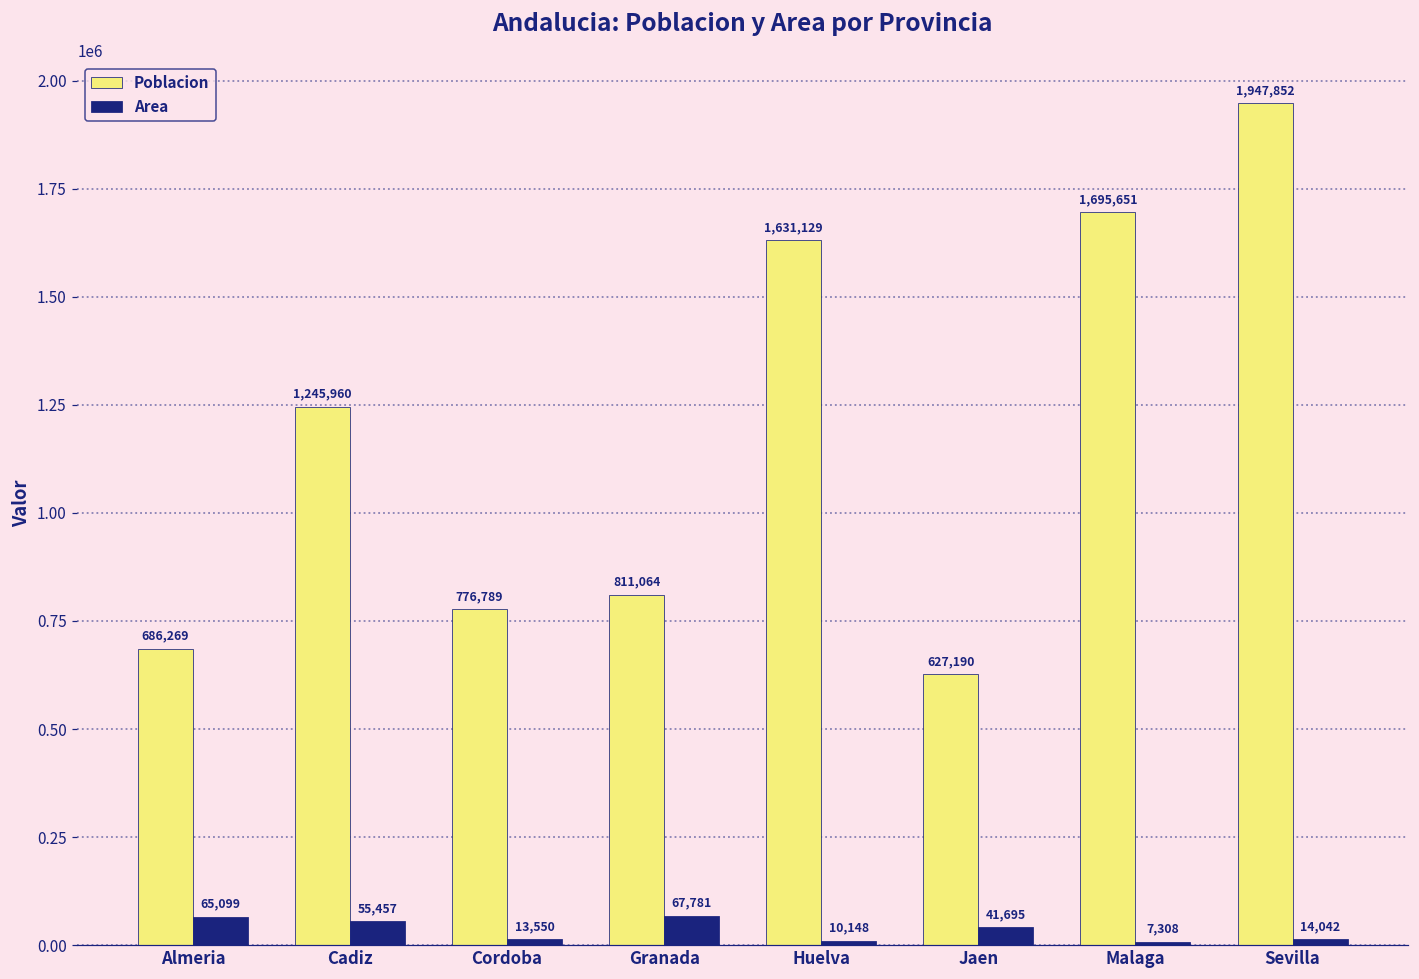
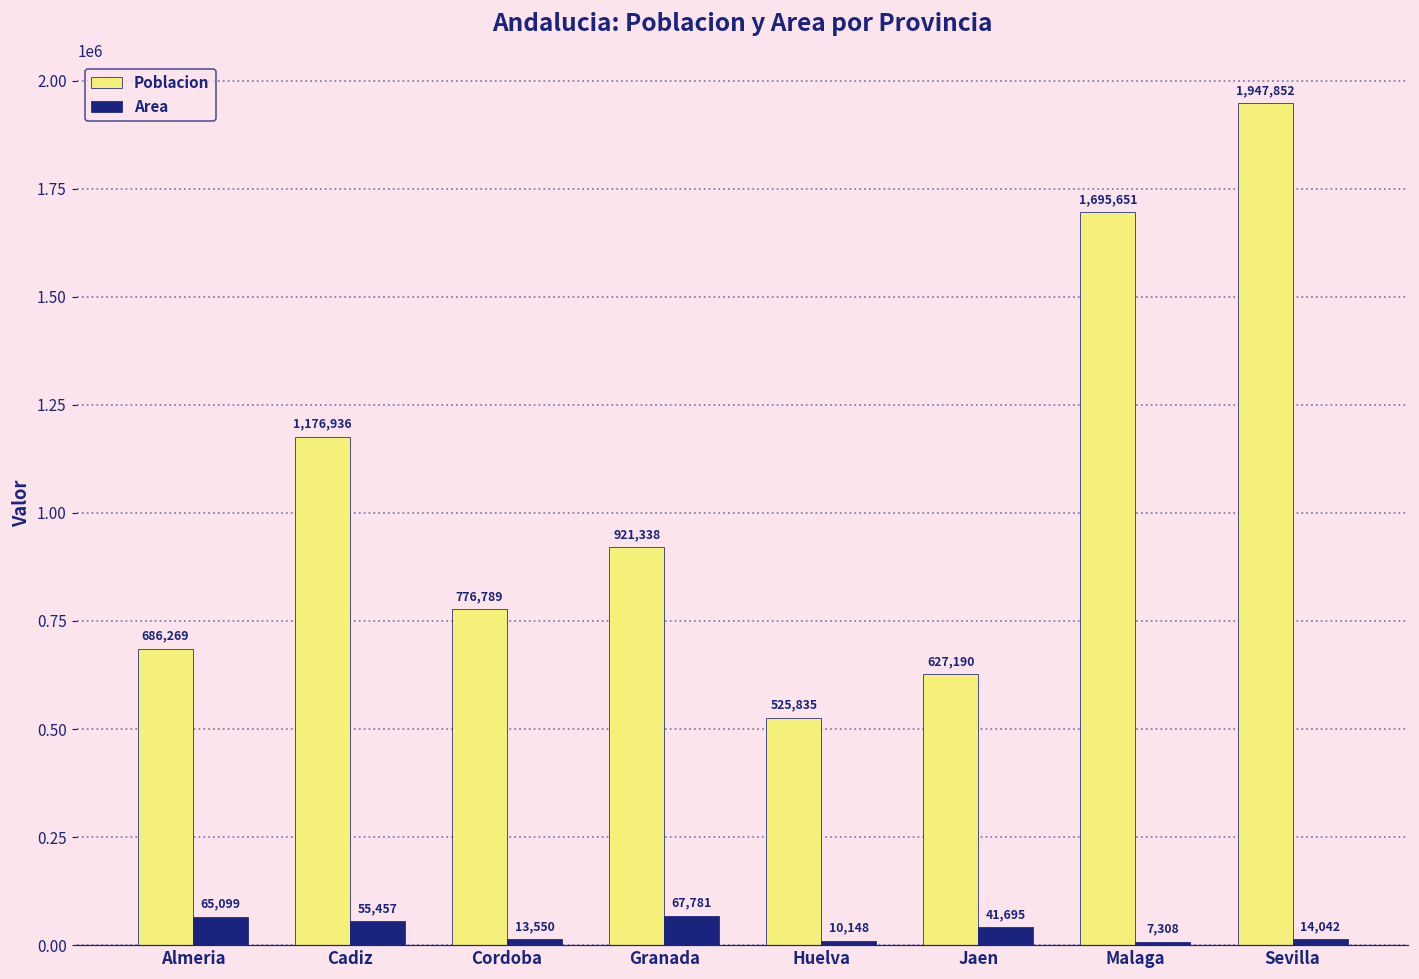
Poblacion, Cadiz: 1,245,960 -> 1,176,936
Poblacion, Granada: 811,064 -> 921,338
Poblacion, Huelva: 1,631,129 -> 525,835
